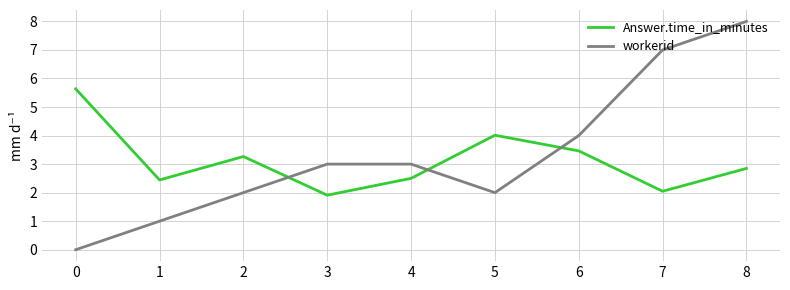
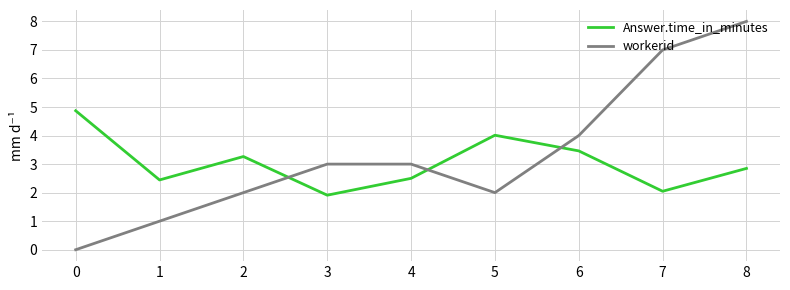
Answer.time_in_minutes, 0: 5.6 -> 4.9
